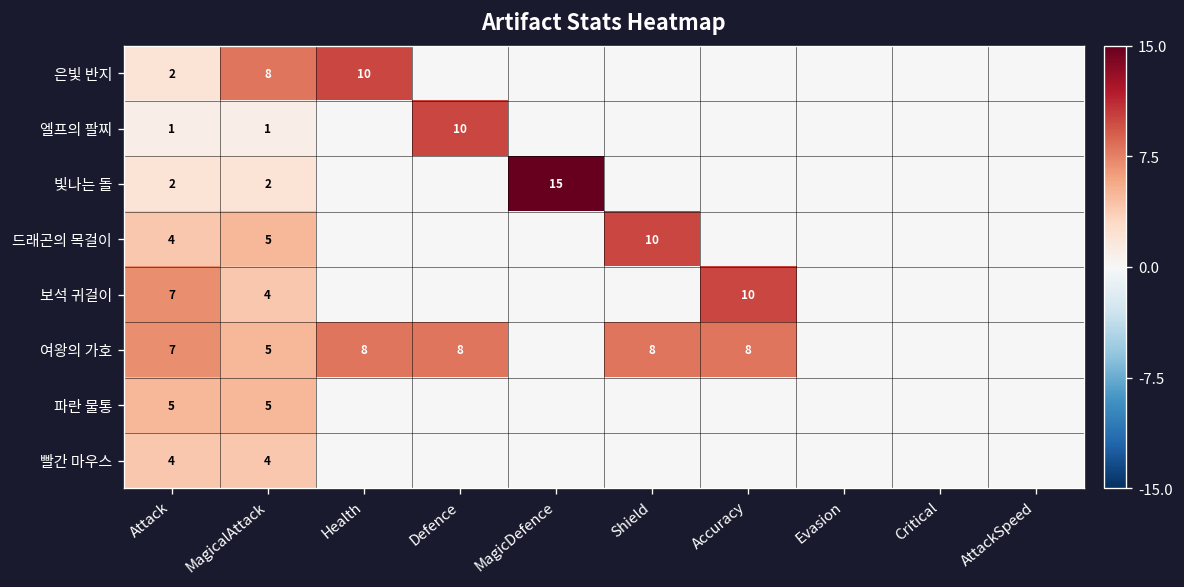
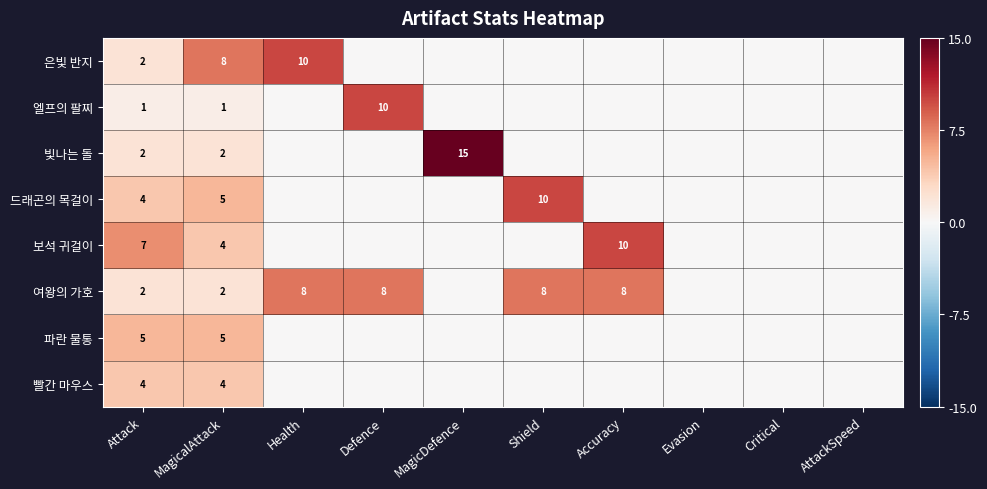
여왕의 가호, Attack: 7 -> 2
여왕의 가호, MagicalAttack: 5 -> 2
